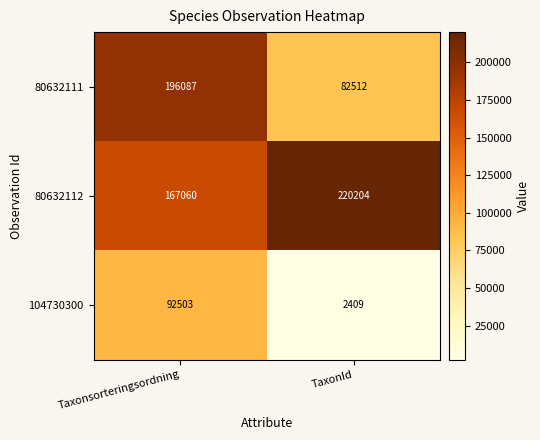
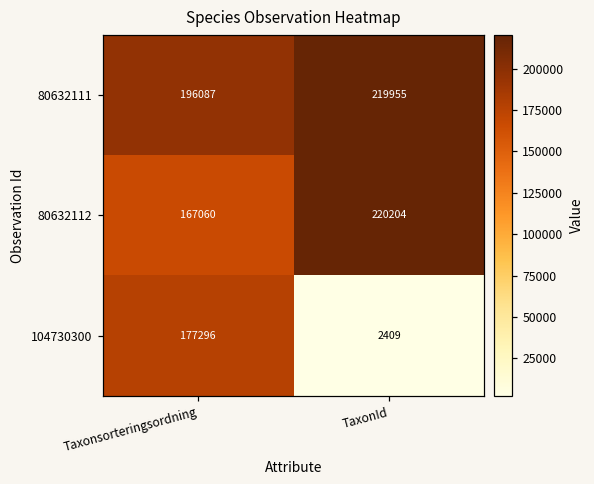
80632111, TaxonId: 82512 -> 219955
104730300, Taxonsorteringsordning: 92503 -> 177296
